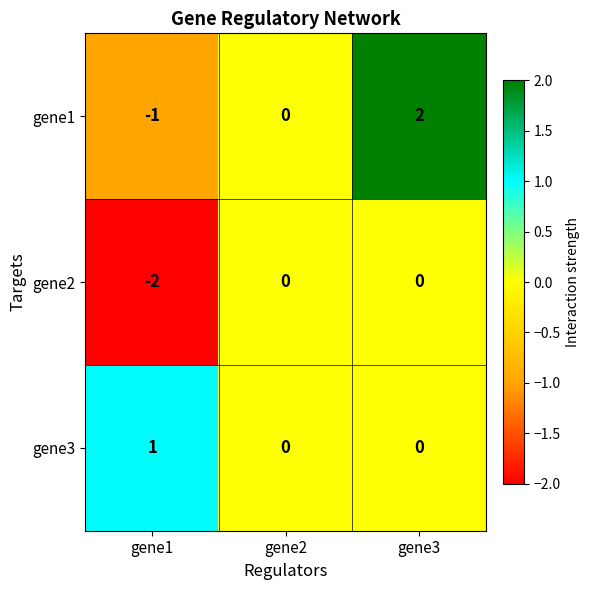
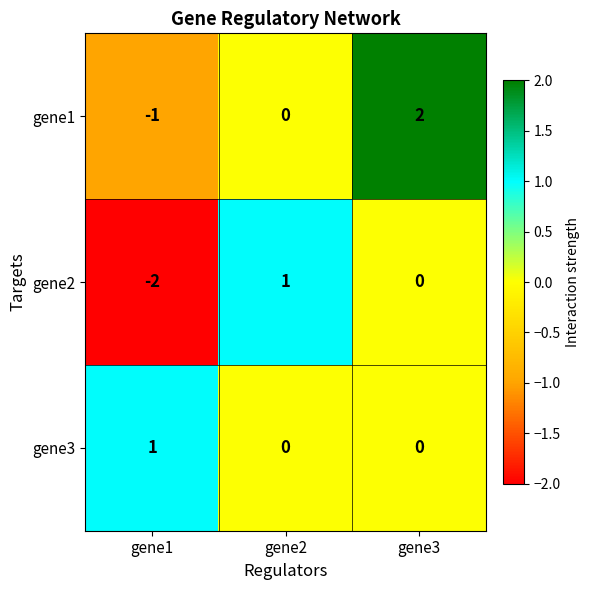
gene2, gene2: 0 -> 1
